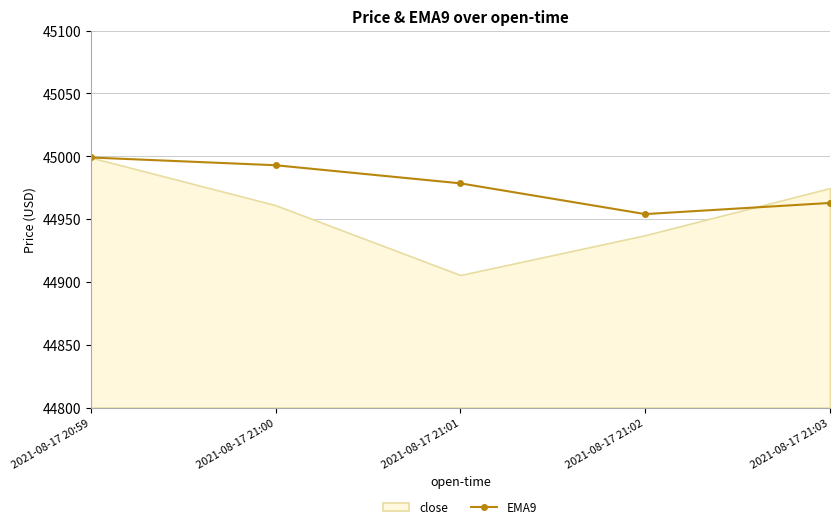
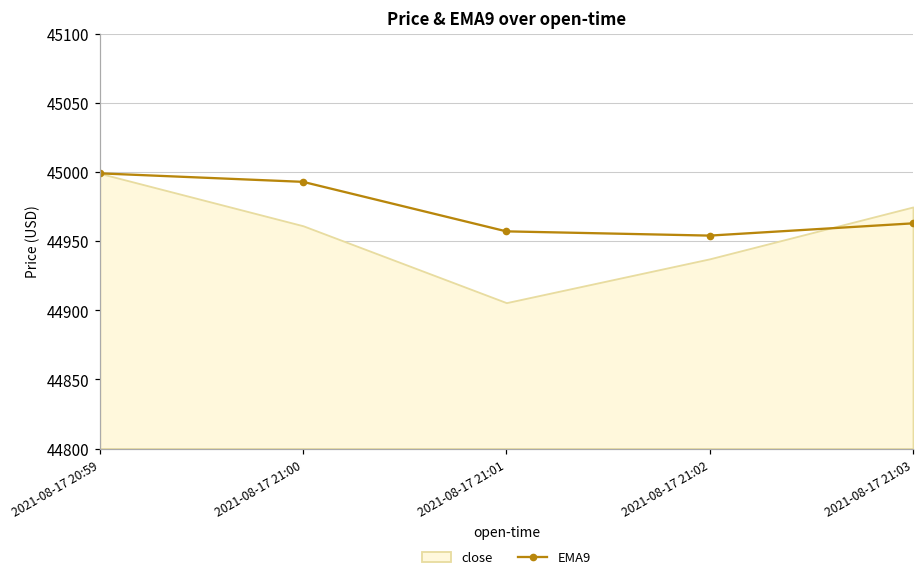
EMA9, 2021-08-17 21:01: 44978 -> 44957
